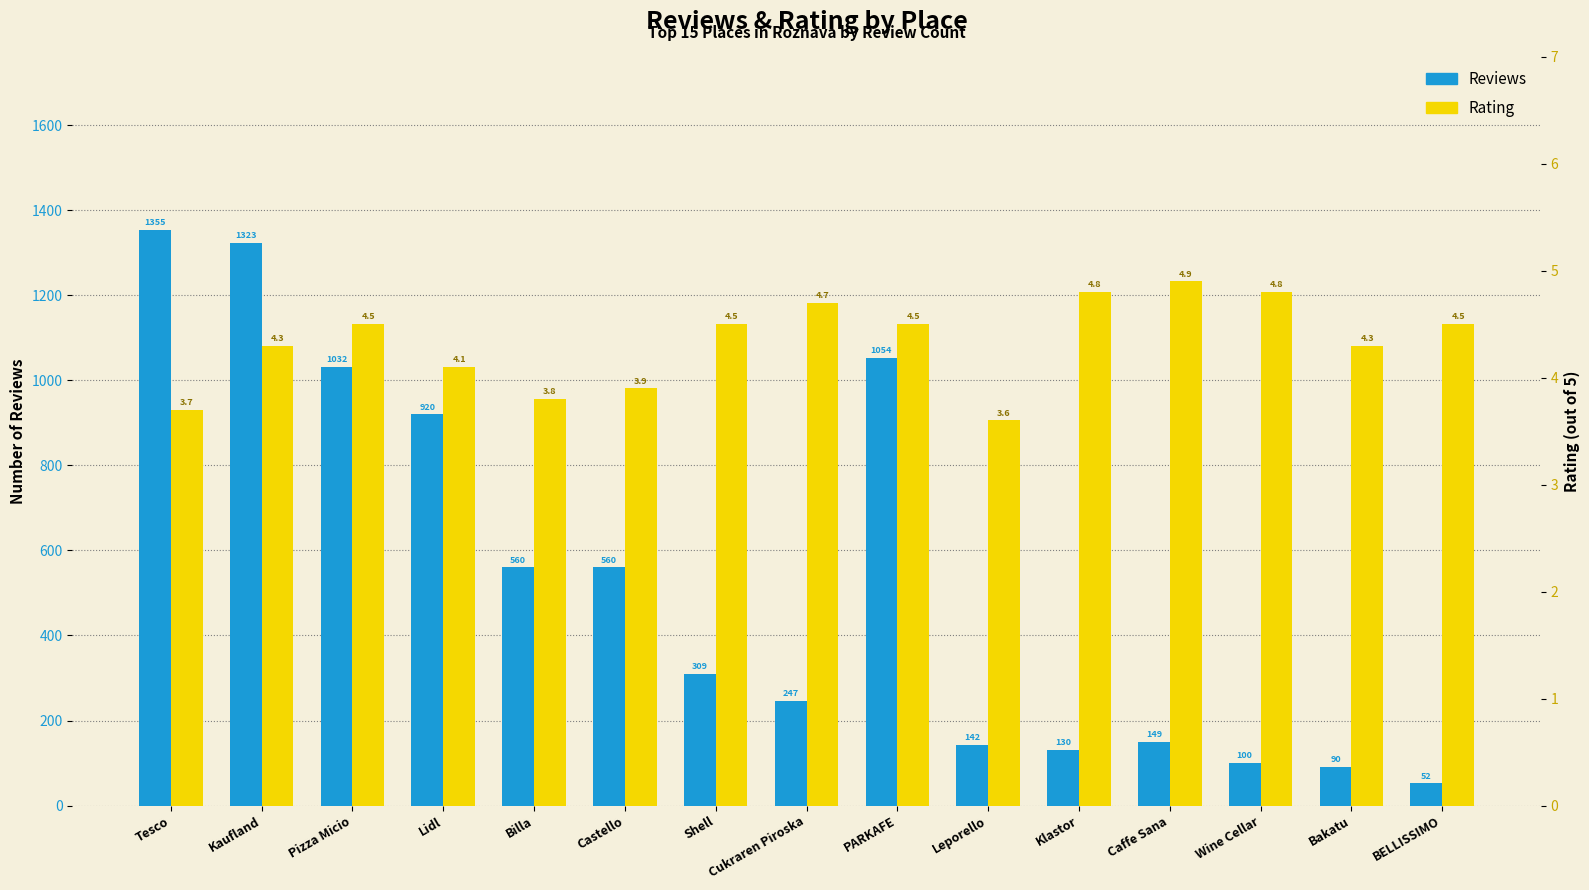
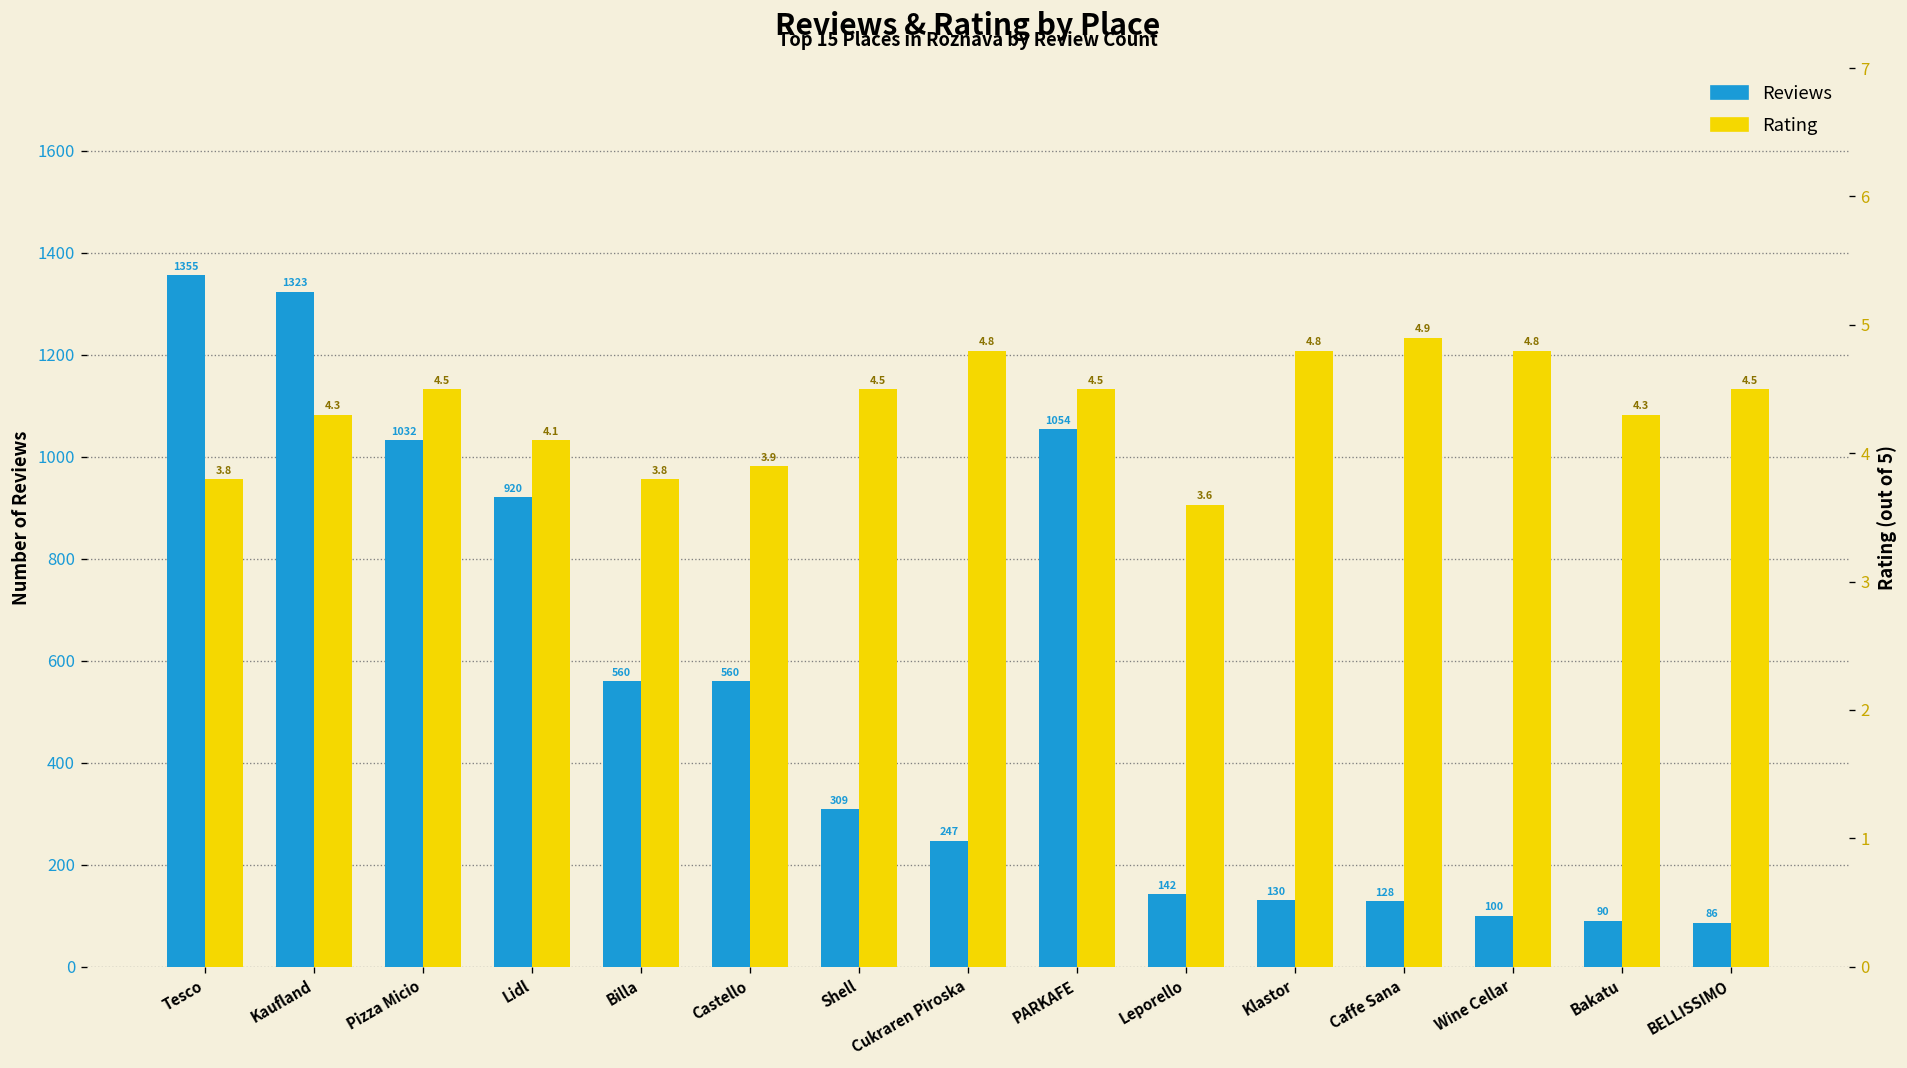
Reviews, Caffe Sana: 149 -> 128
Reviews, BELLISSIMO: 52 -> 86
Rating, Tesco: 3.7 -> 3.8
Rating, Cukraren Piroska: 4.7 -> 4.8
